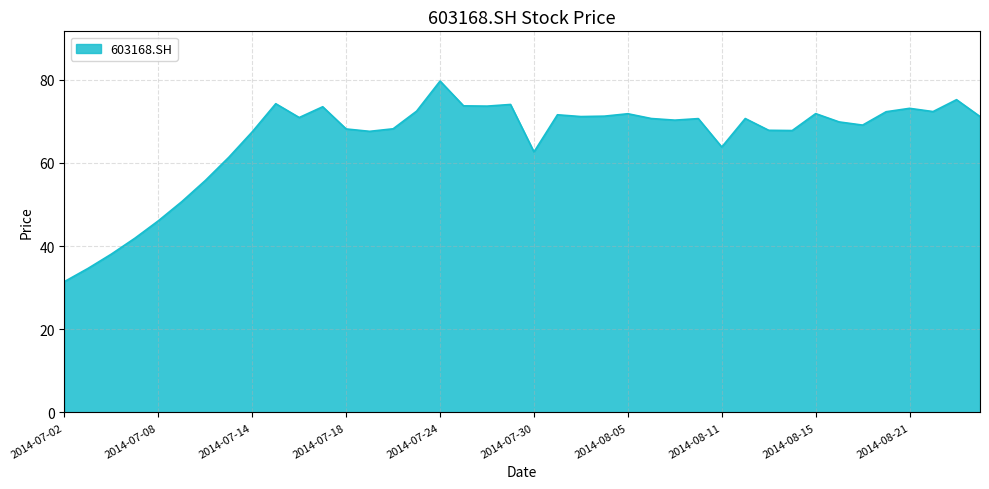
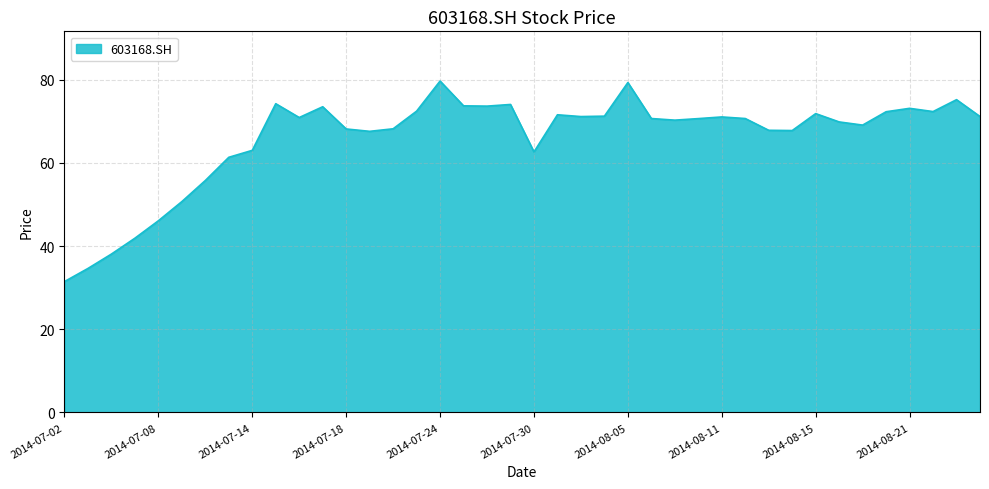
2014-07-14: 67 -> 63
2014-08-05: 72 -> 79
2014-08-11: 64 -> 71
